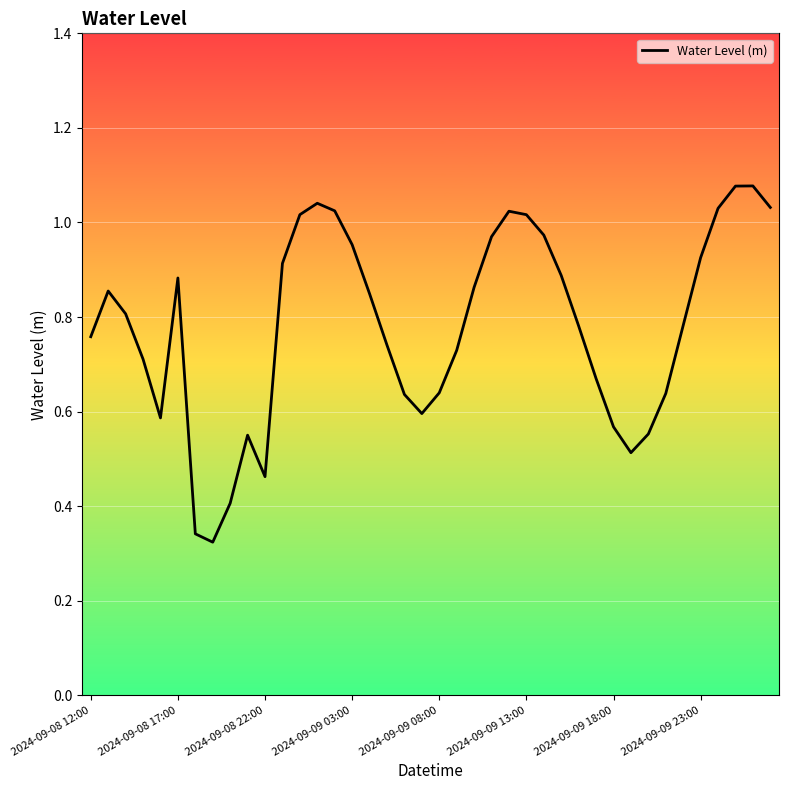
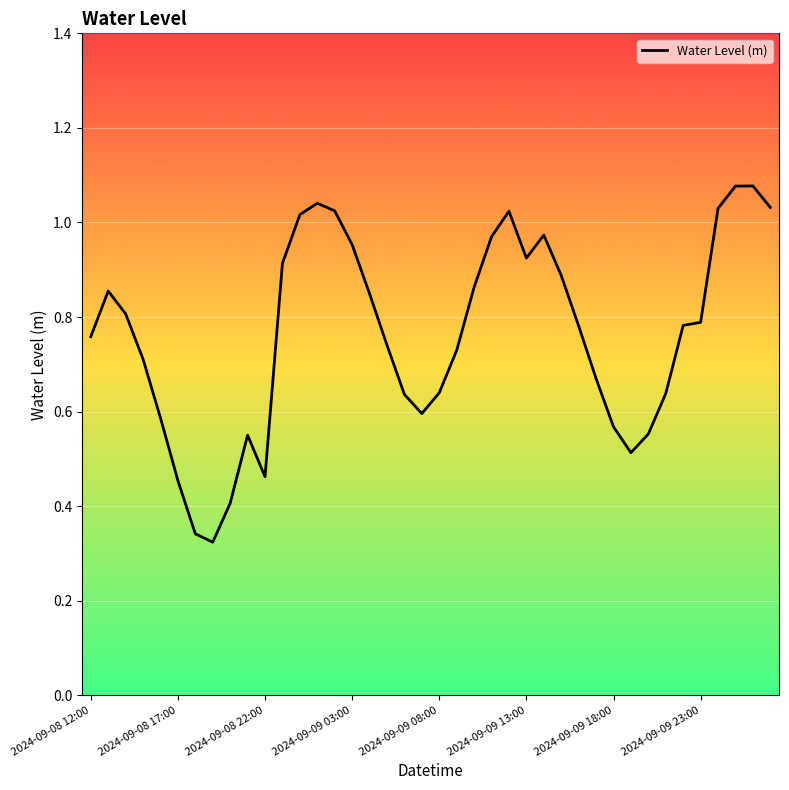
2024-09-08 17:00: 0.88 -> 0.45
2024-09-09 13:00: 1.02 -> 0.92
2024-09-09 23:00: 0.93 -> 0.79
